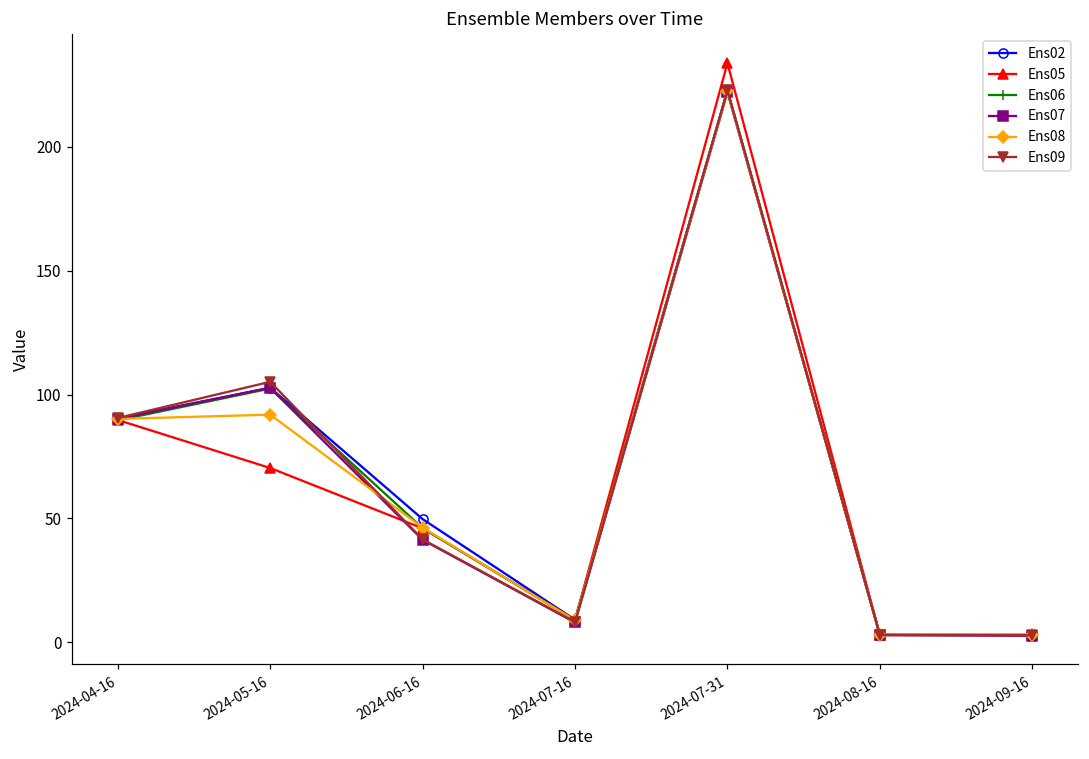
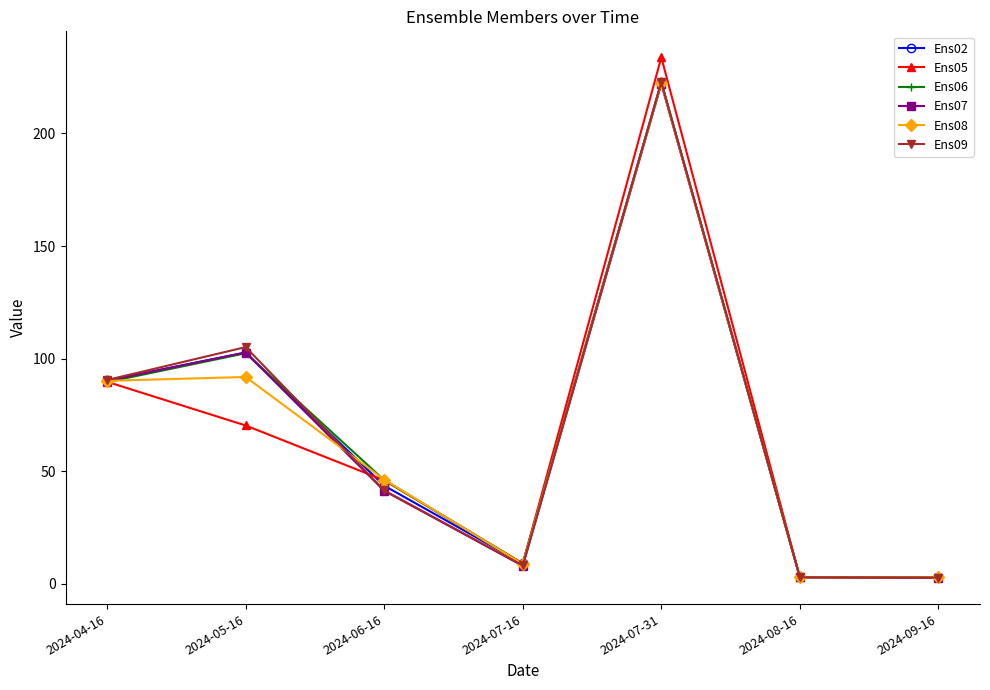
Ens02, 2024-06-16: 50 -> 44
